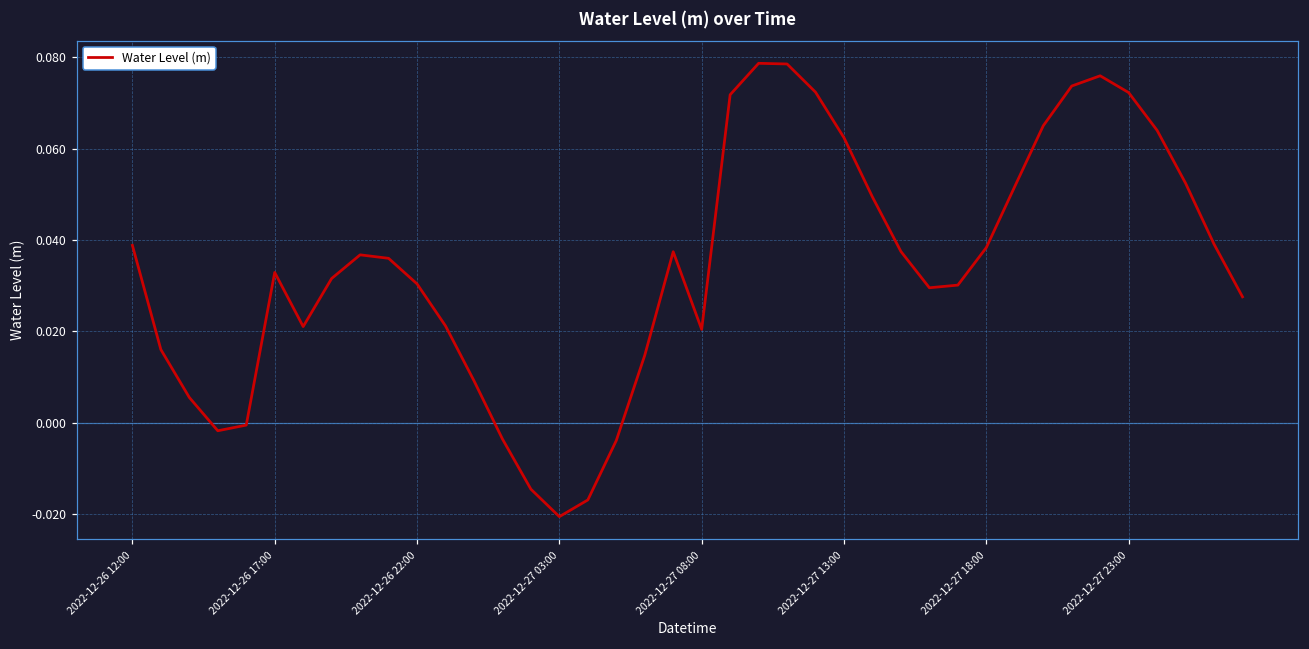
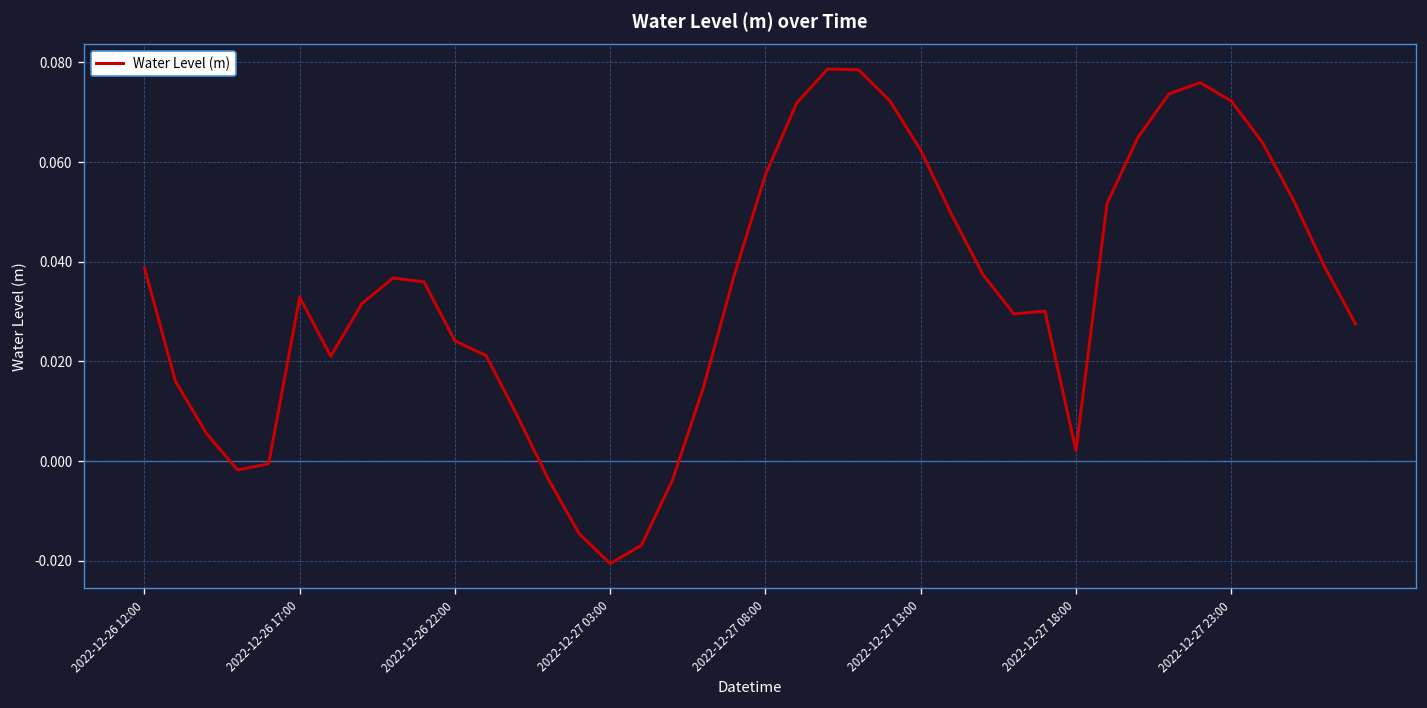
2022-12-26 22:00: 0.030 -> 0.024
2022-12-27 08:00: 0.020 -> 0.057
2022-12-27 18:00: 0.038 -> 0.002
